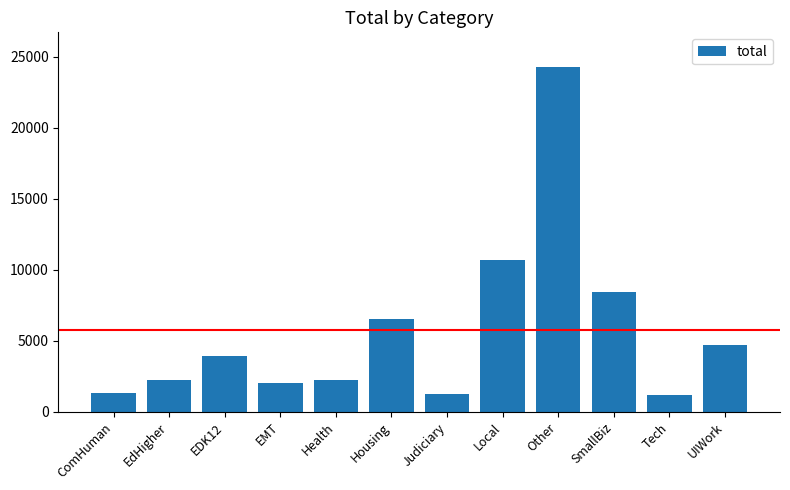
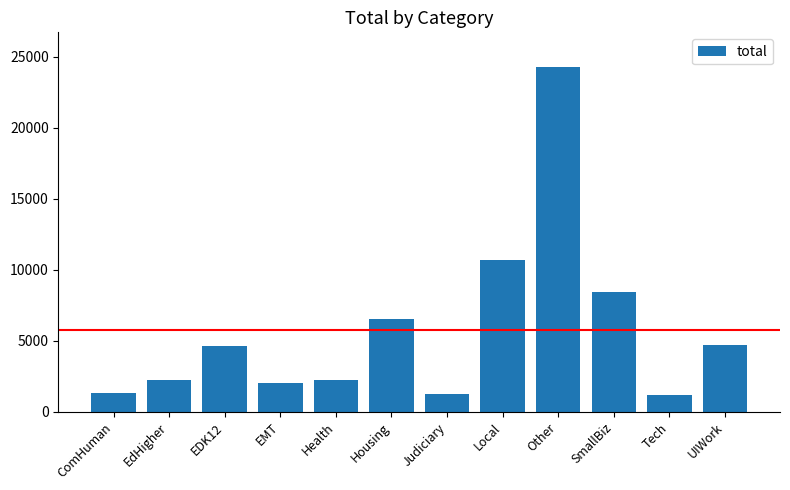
EDK12: 4000 -> 4600
